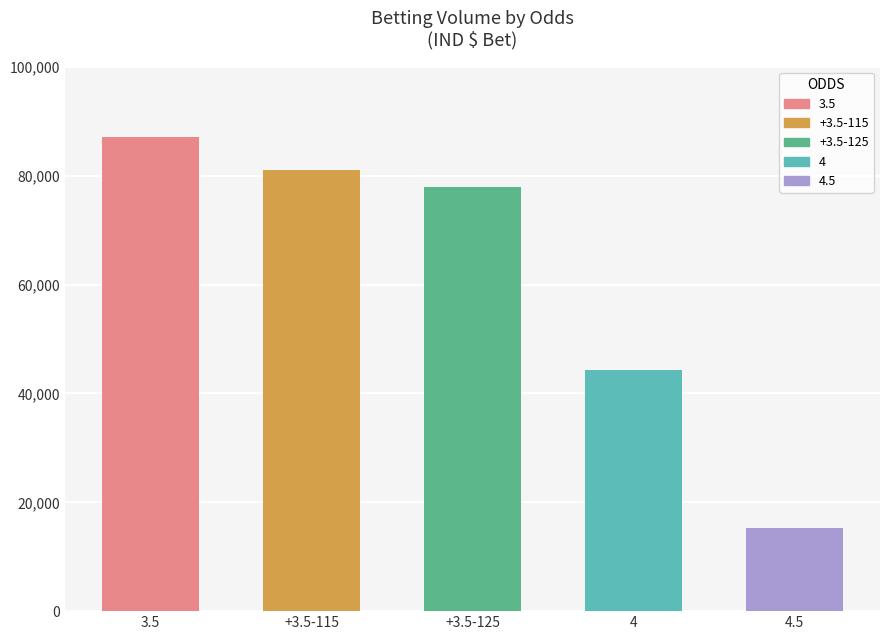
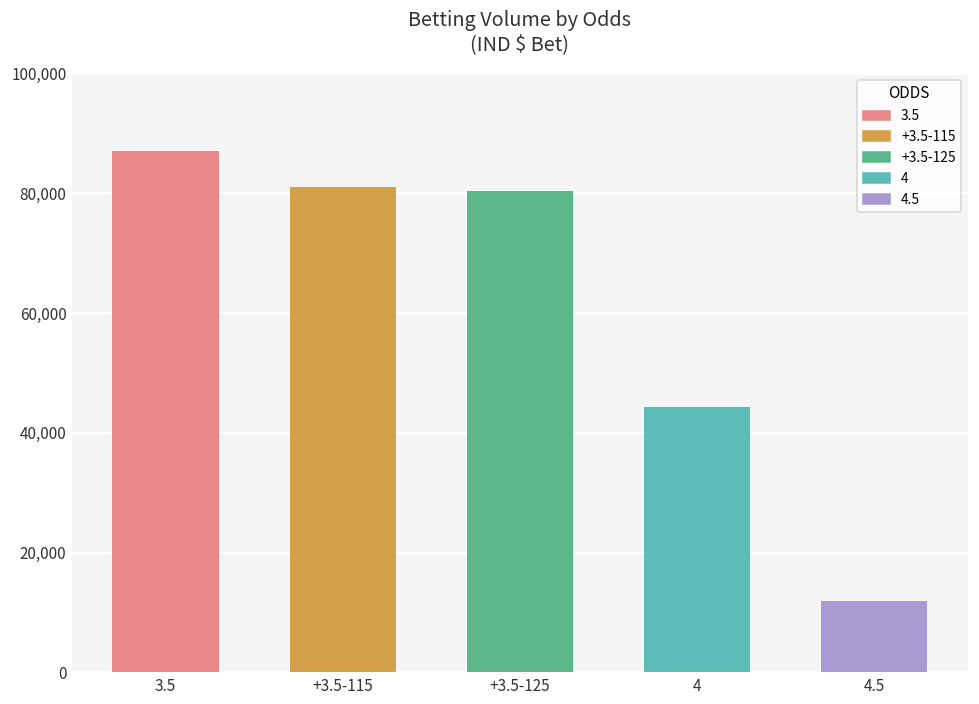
+3.5-125: 78,000 -> 80,000
4.5: 15,000 -> 12,000
